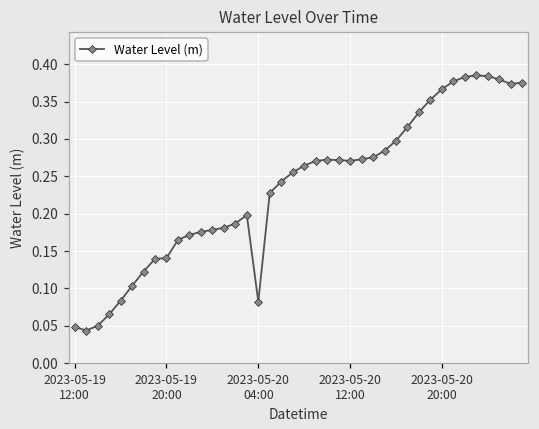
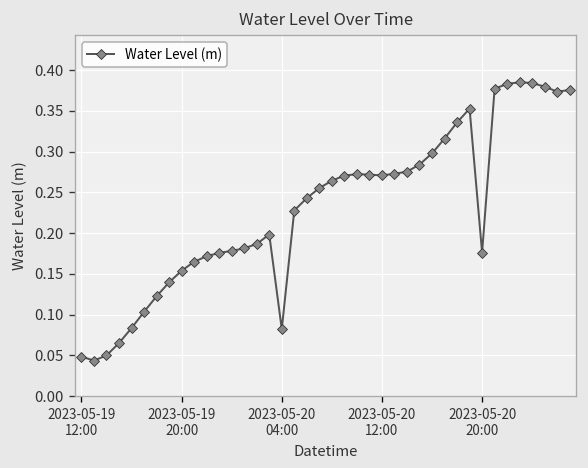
2023-05-19 20:00: 0.14 -> 0.15
2023-05-20 20:00: 0.37 -> 0.18
